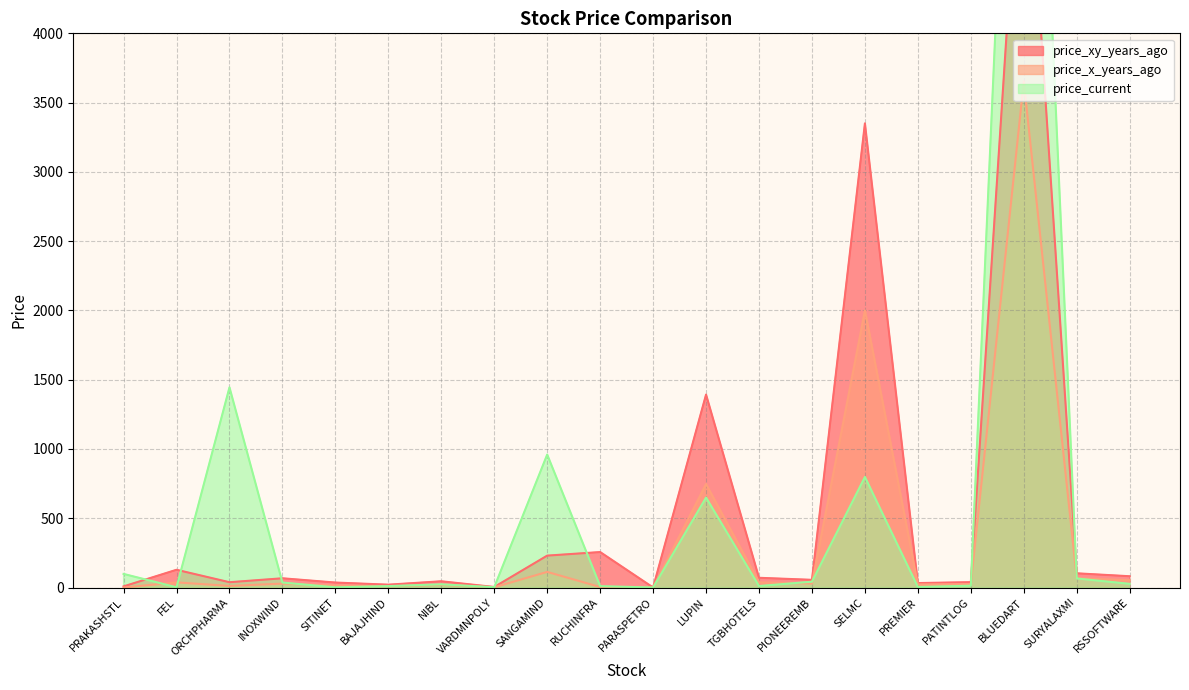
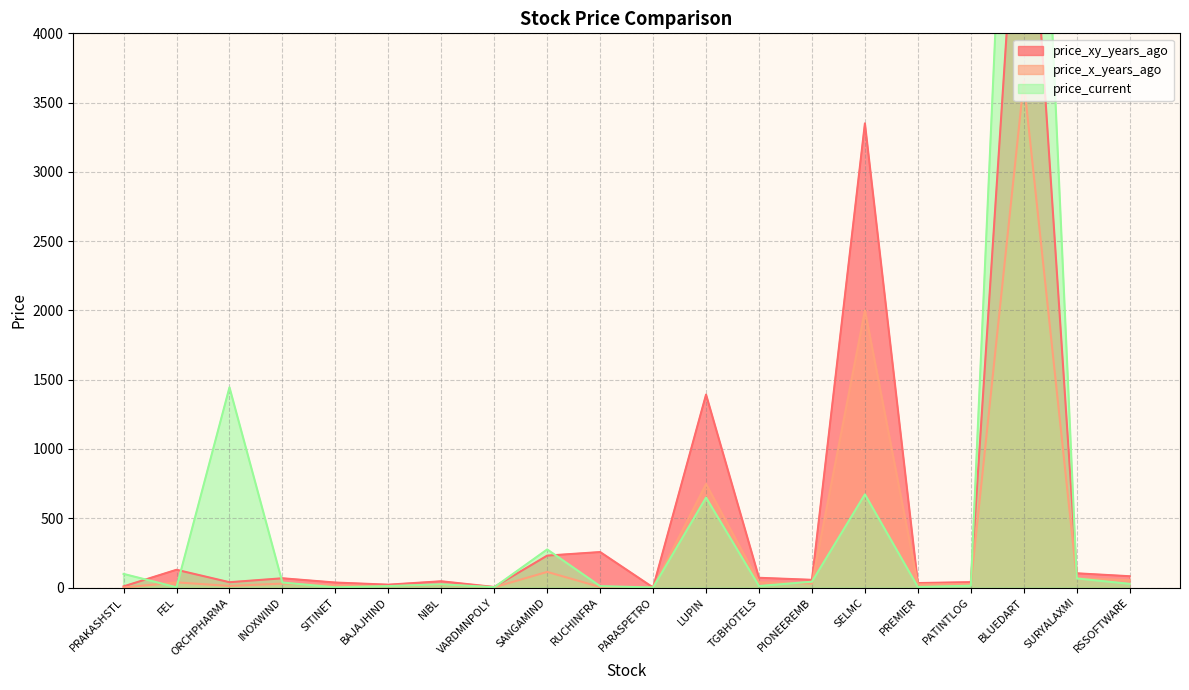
price_current, SANGAMIND: 960 -> 270
price_current, SELMC: 800 -> 670
